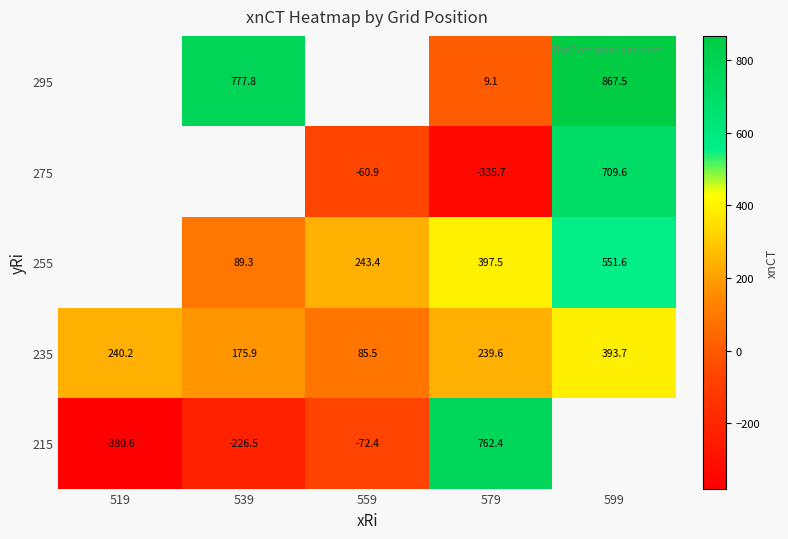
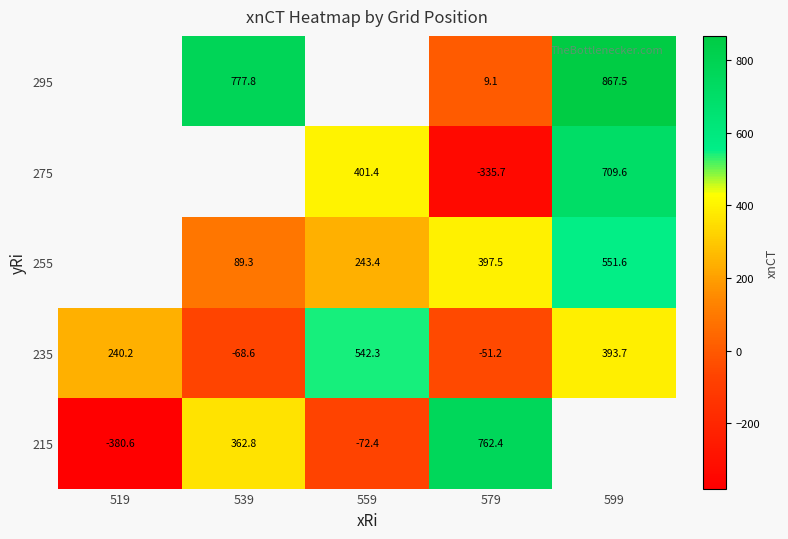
275, 559: -60.9 -> 401.4
235, 539: 175.9 -> -68.6
235, 559: 85.5 -> 542.3
235, 579: 239.6 -> -51.2
215, 539: -226.5 -> 362.8
